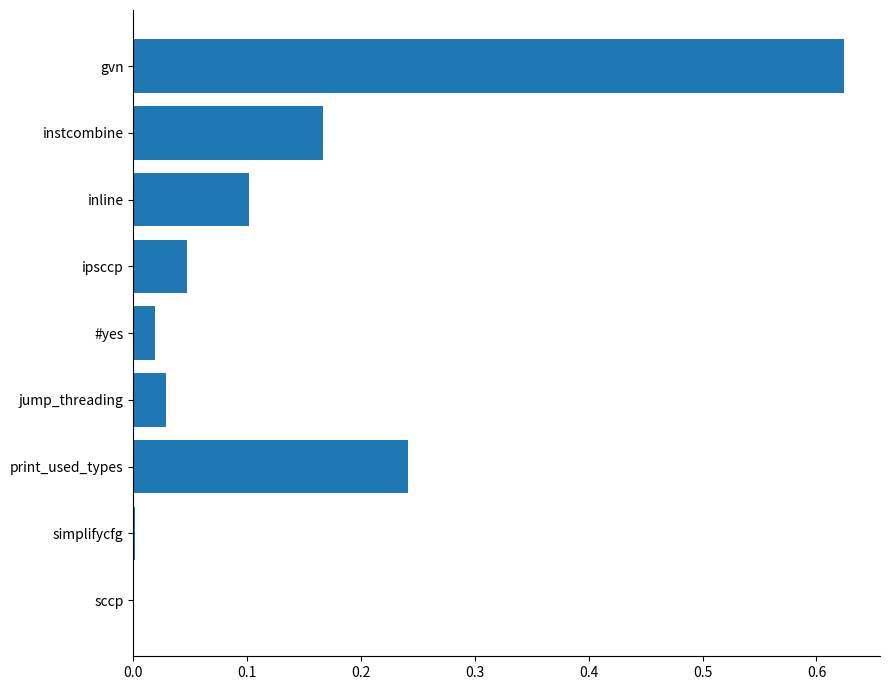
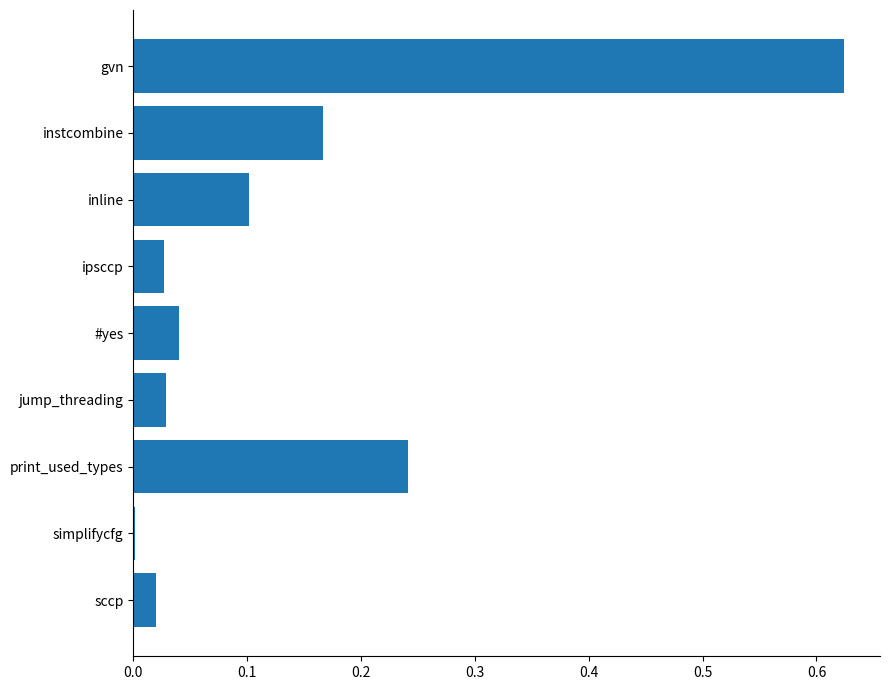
ipsccp: 0.047 -> 0.027
#yes: 0.019 -> 0.040
sccp: 0.000 -> 0.020
